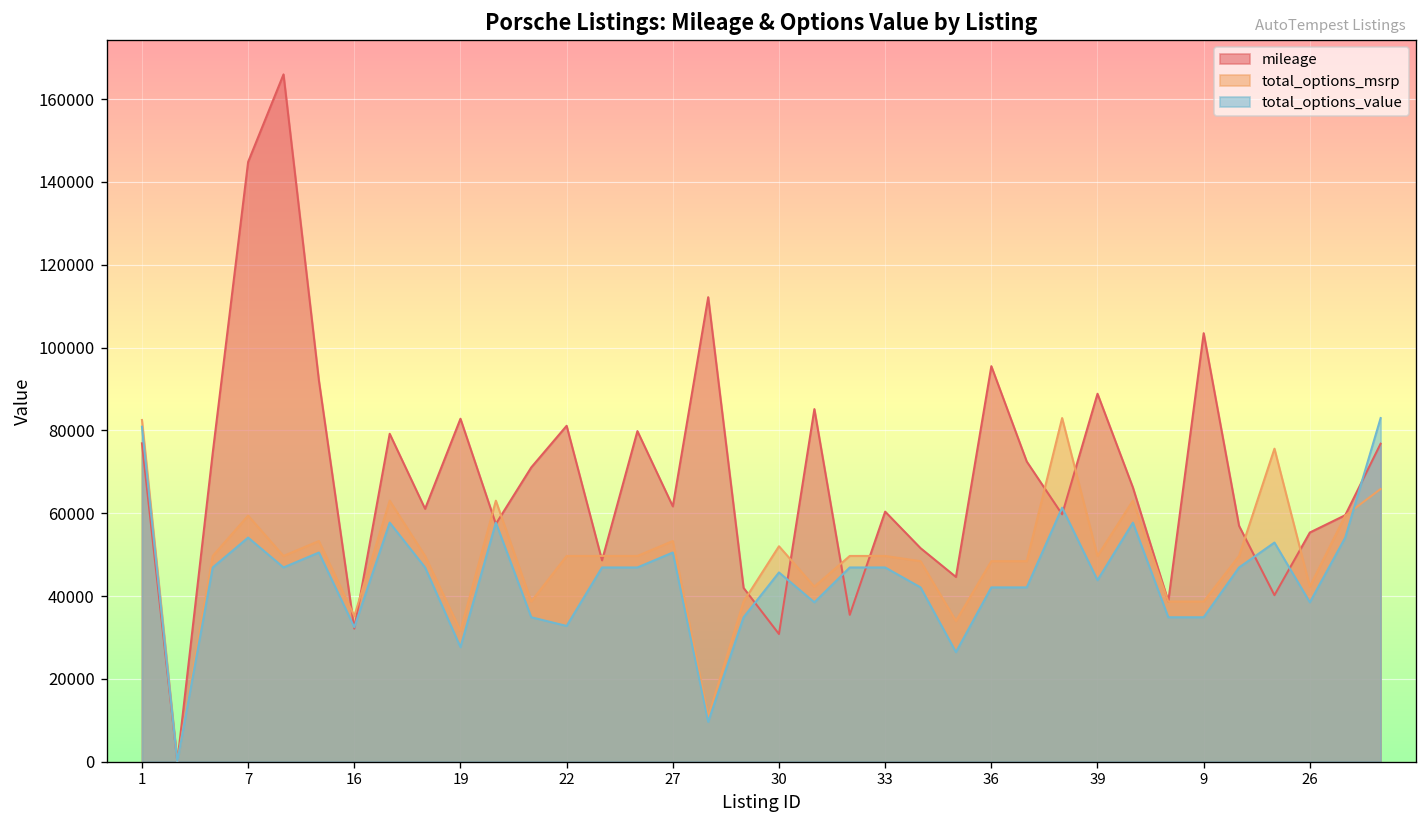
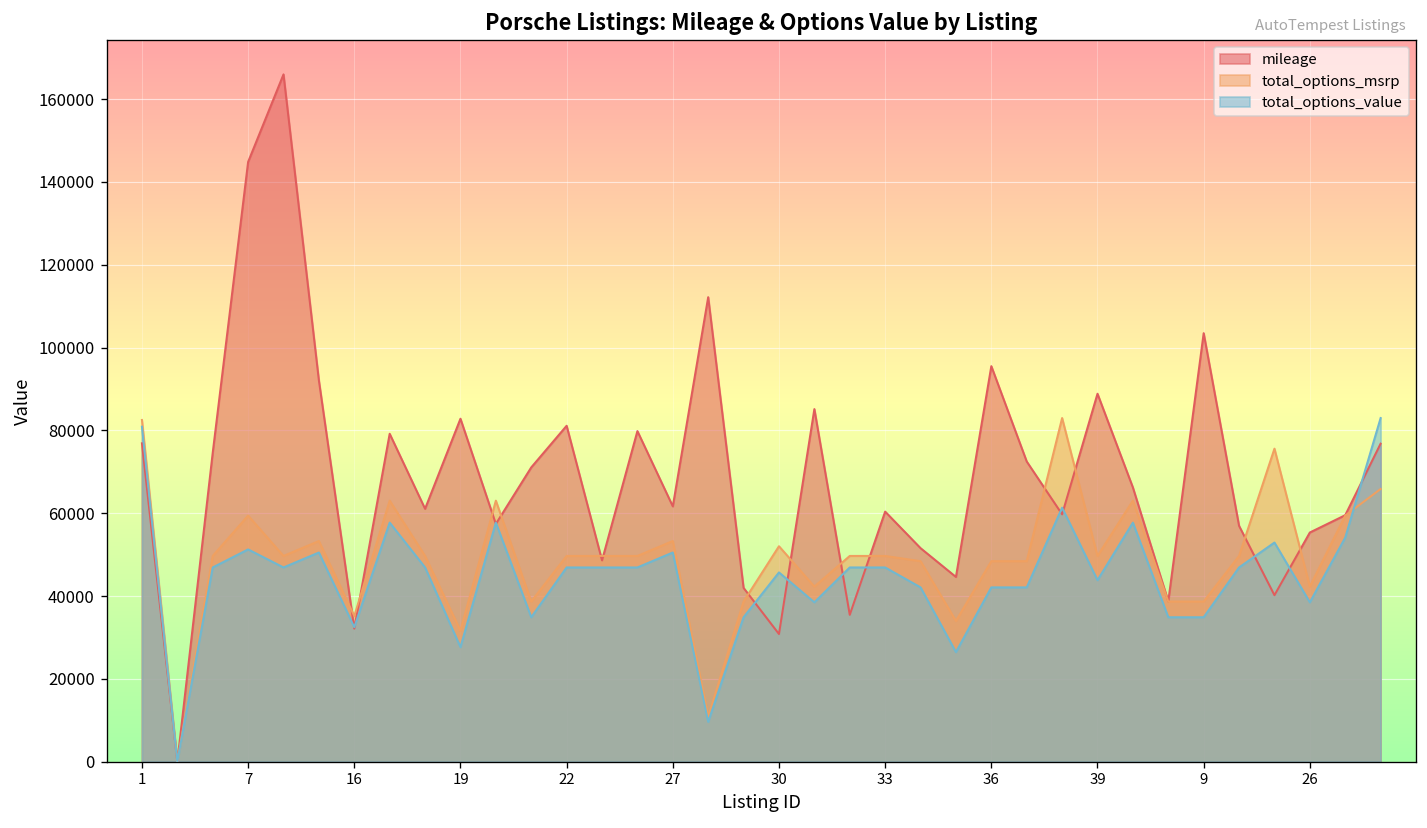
total_options_value, 7: 54000 -> 51000
total_options_value, 22: 33000 -> 47000
